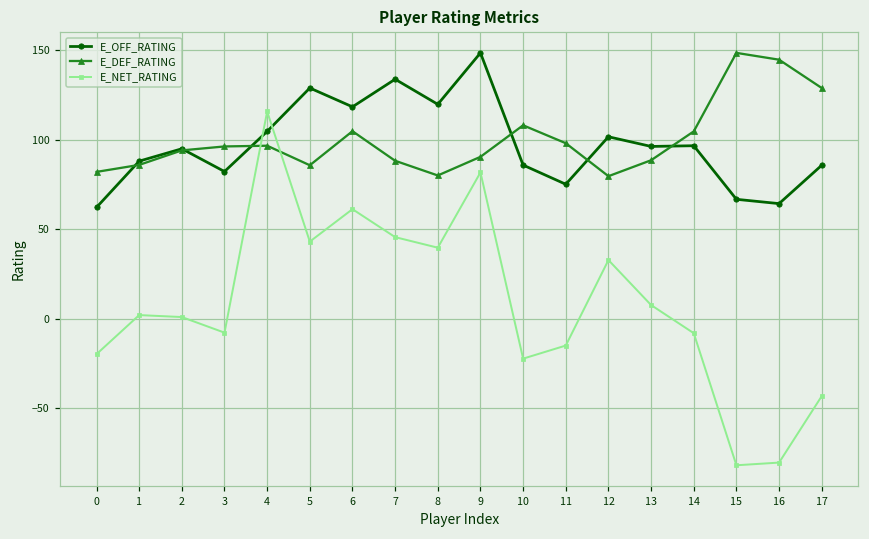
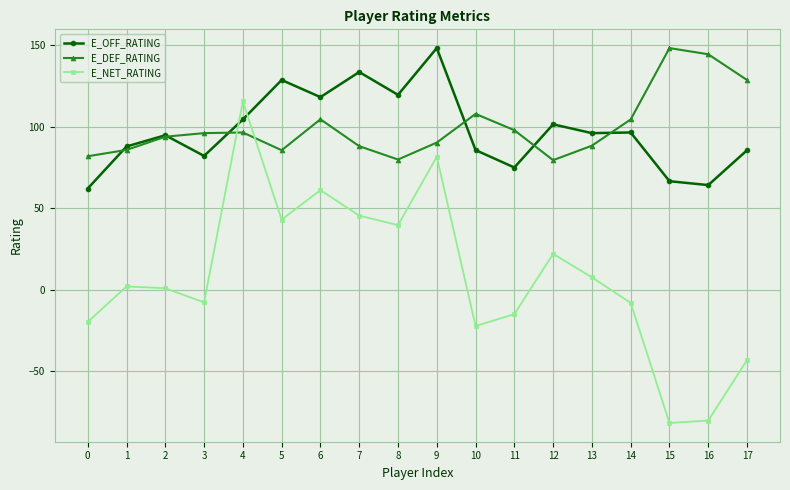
E_NET_RATING, 12: 33 -> 22
